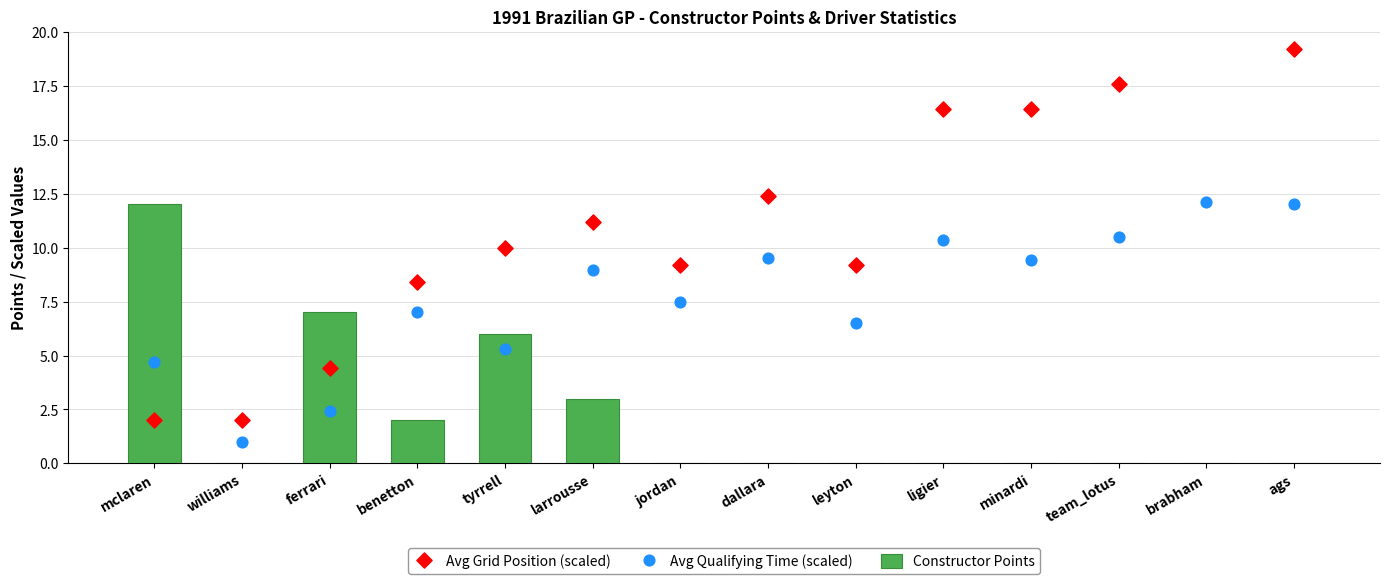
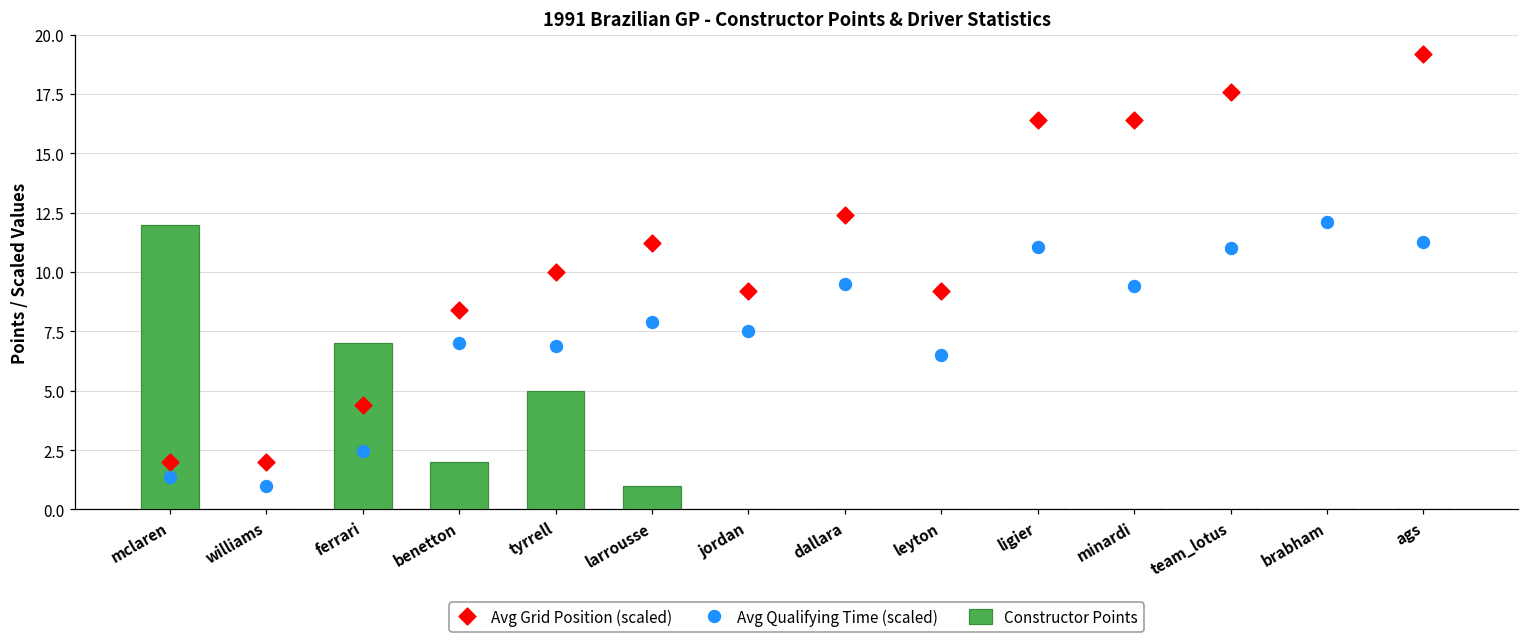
Avg Qualifying Time (scaled), mclaren: 4.7 -> 1.4
Constructor Points, tyrrell: 6 -> 5
Avg Qualifying Time (scaled), tyrrell: 5.3 -> 6.9
Constructor Points, larrousse: 3 -> 1
Avg Qualifying Time (scaled), larrousse: 9.0 -> 7.9
Avg Qualifying Time (scaled), ligier: 10.4 -> 11.1
Avg Qualifying Time (scaled), team_lotus: 10.5 -> 11.0
Avg Qualifying Time (scaled), ags: 12.0 -> 11.3
